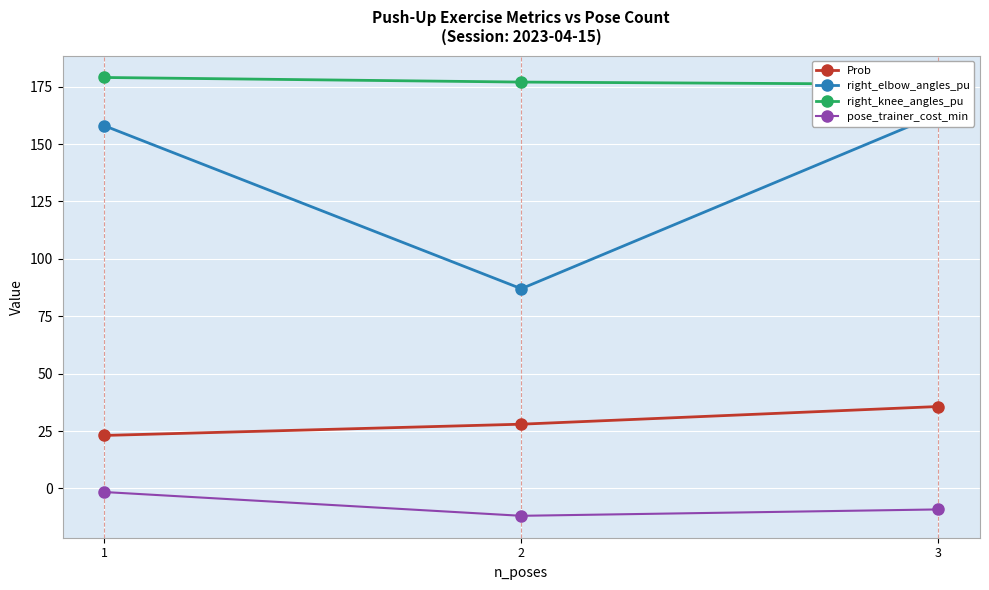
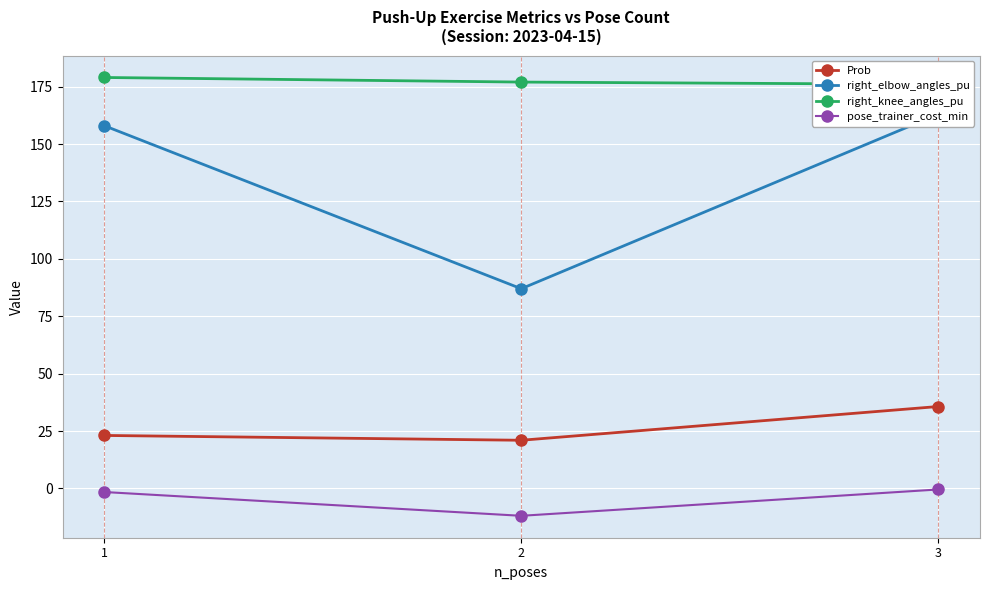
Prob, 2: 28 -> 21
pose_trainer_cost_min, 3: -9 -> 0
